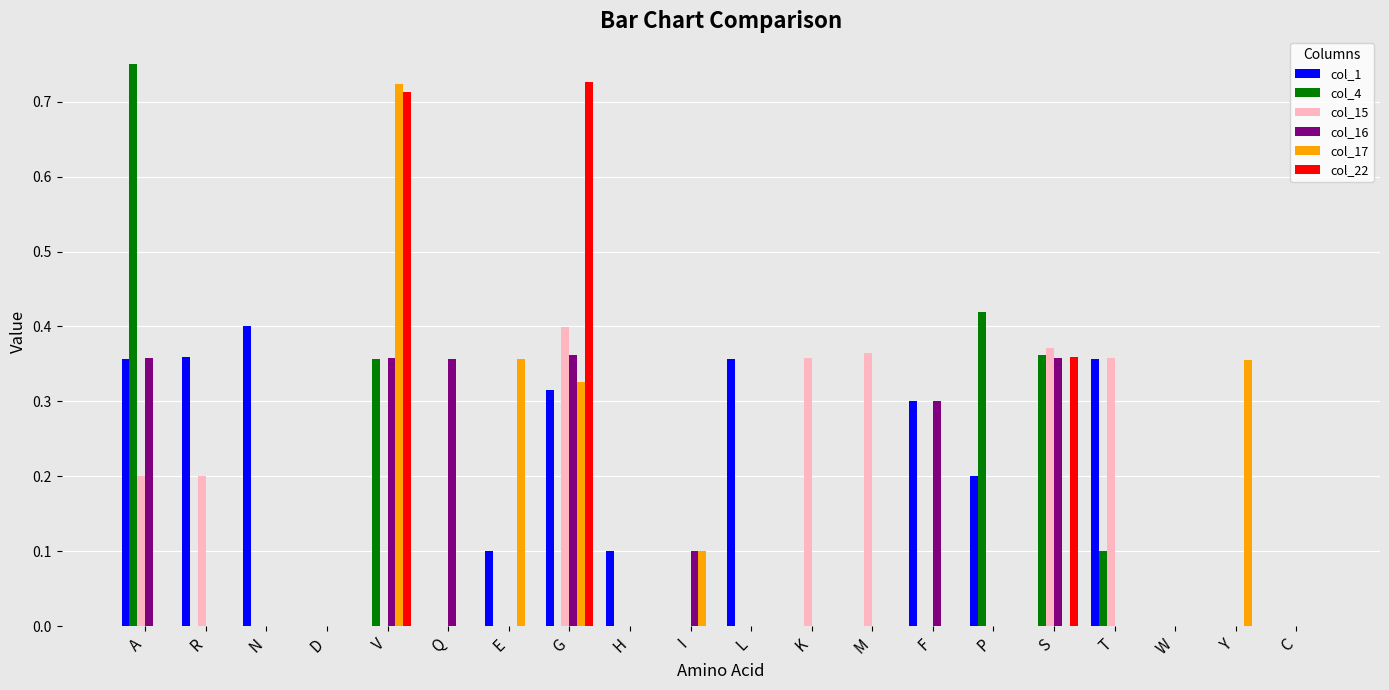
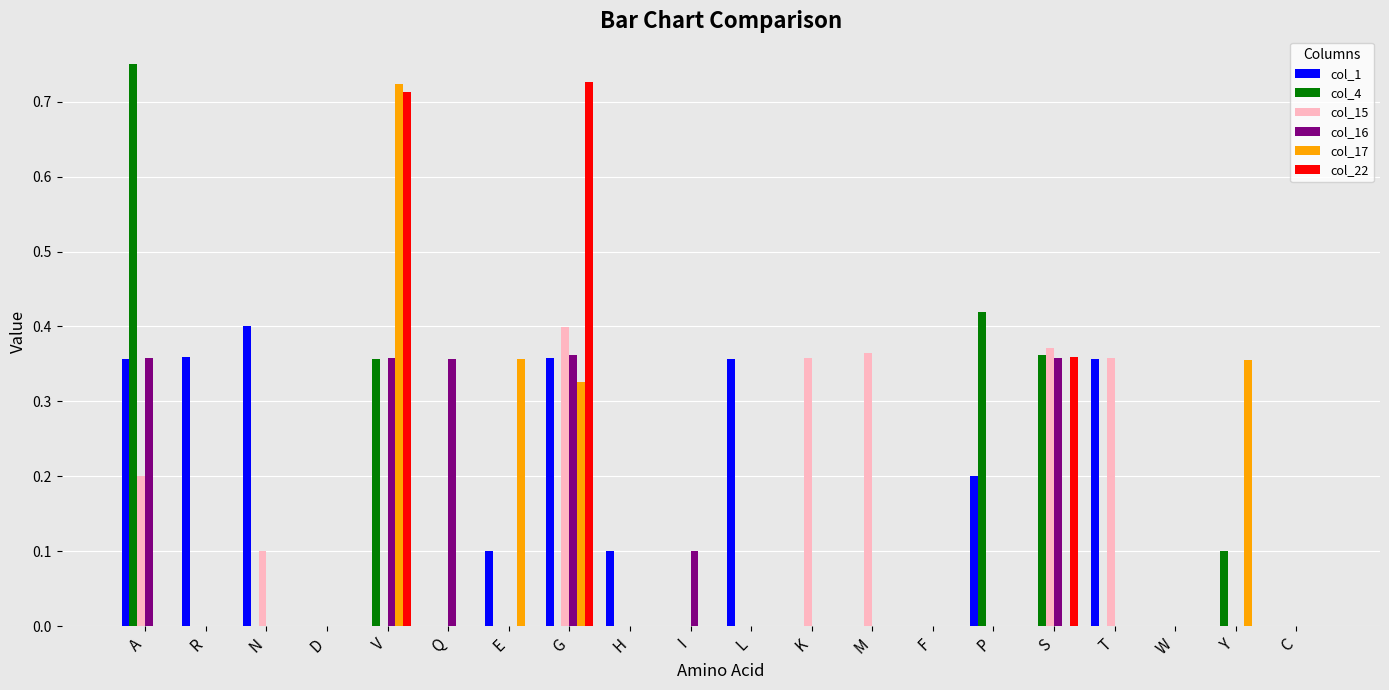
col_15, R: 0.2 -> 0.0
col_15, N: 0.0 -> 0.1
col_1, G: 0.32 -> 0.36
col_17, I: 0.1 -> 0.0
col_1, F: 0.3 -> 0.0
col_16, F: 0.3 -> 0.0
col_4, T: 0.1 -> 0.0
col_4, Y: 0.0 -> 0.1
